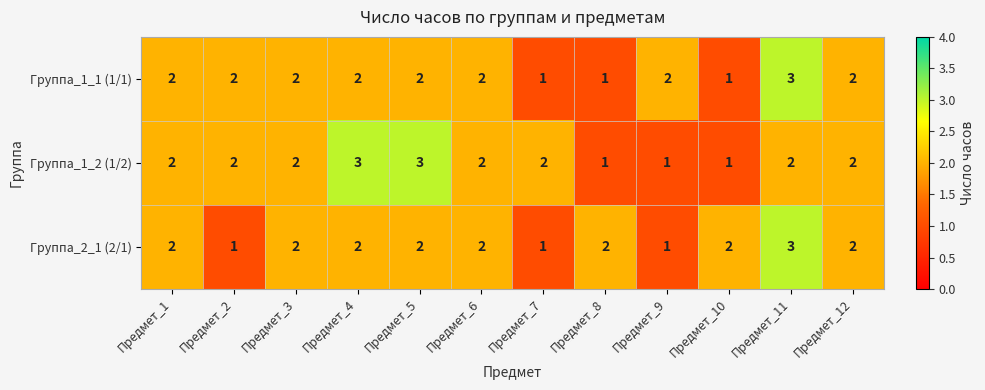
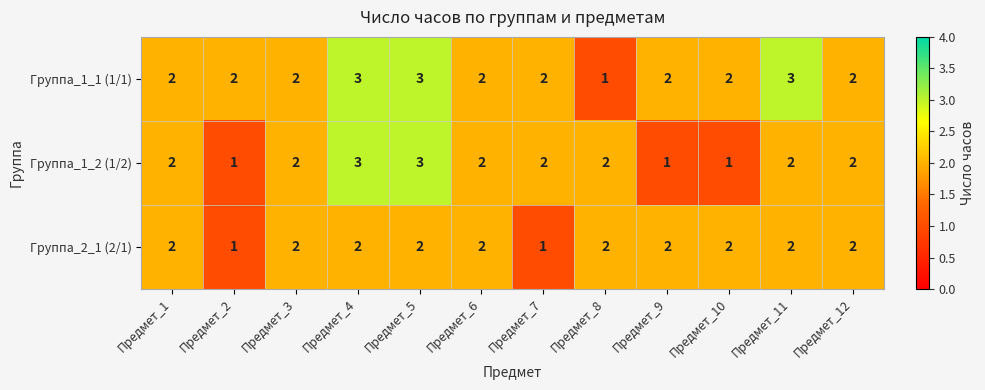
Группа_1_1 (1/1), Предмет_4: 2 -> 3
Группа_1_1 (1/1), Предмет_5: 2 -> 3
Группа_1_1 (1/1), Предмет_7: 1 -> 2
Группа_1_1 (1/1), Предмет_10: 1 -> 2
Группа_1_2 (1/2), Предмет_2: 2 -> 1
Группа_1_2 (1/2), Предмет_8: 1 -> 2
Группа_2_1 (2/1), Предмет_9: 1 -> 2
Группа_2_1 (2/1), Предмет_11: 3 -> 2
